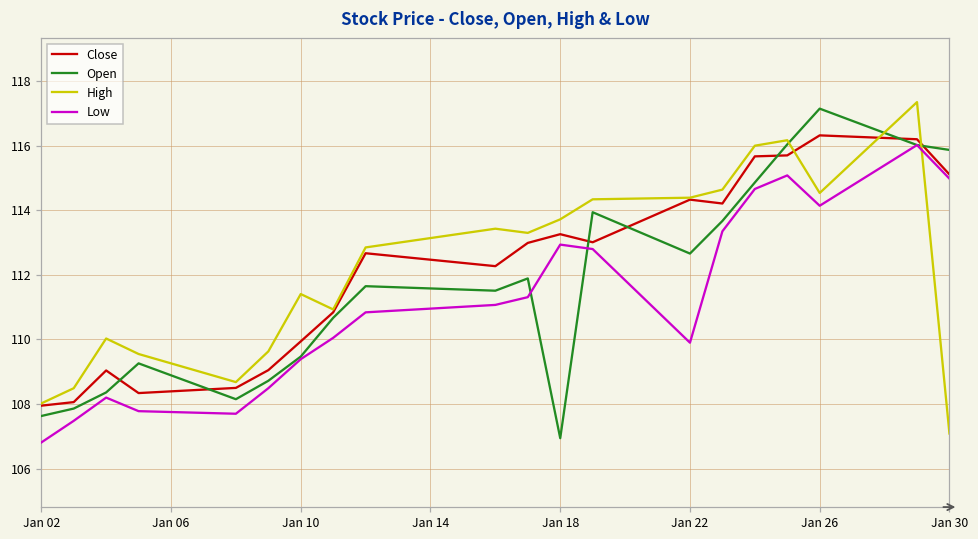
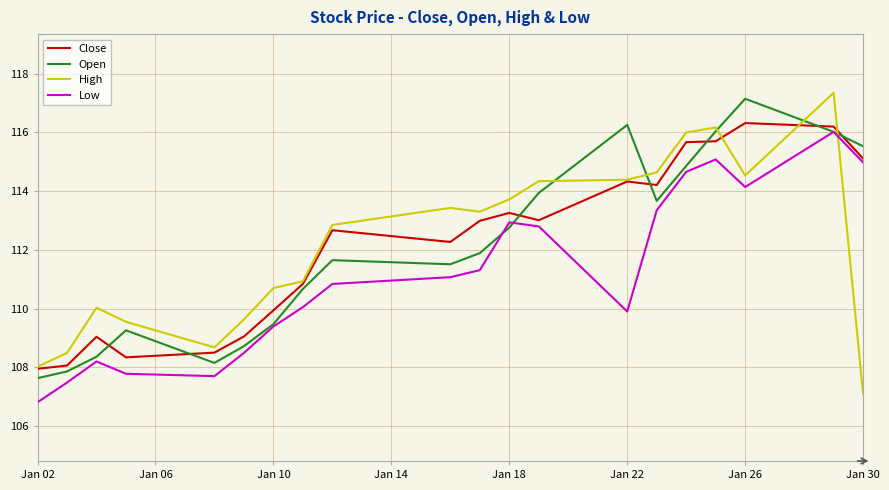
High, Jan 10: 111.4 -> 110.7
Open, Jan 18: 106.9 -> 112.8
Open, Jan 22: 112.7 -> 116.3
Open, Jan 30: 115.9 -> 115.5
